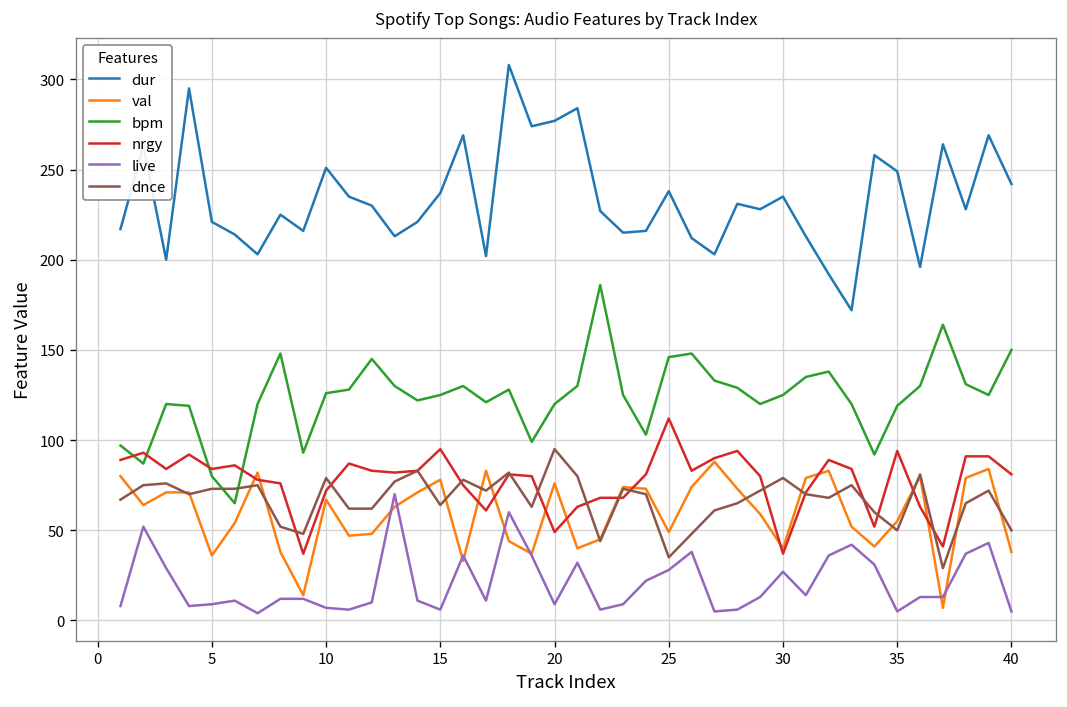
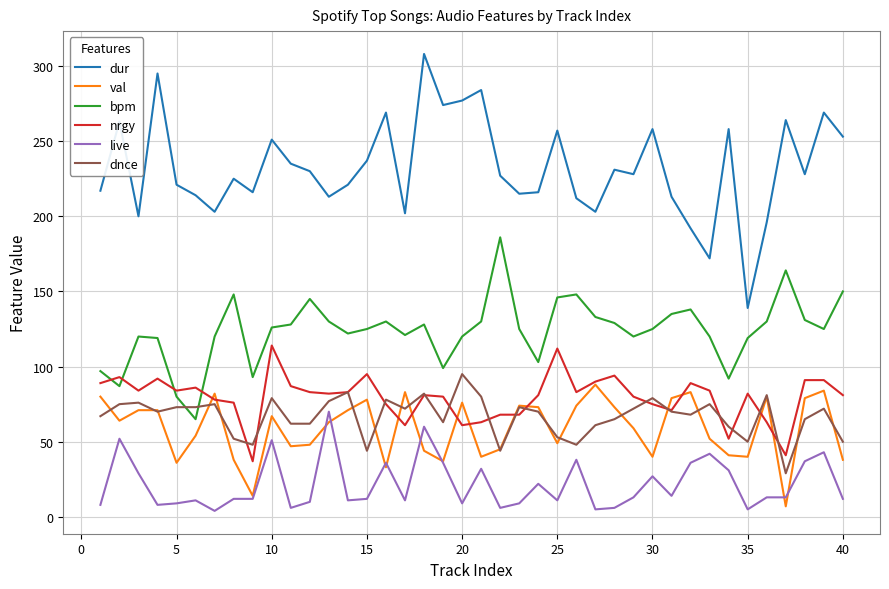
nrgy, 10: 72 -> 114
live, 10: 7 -> 51
live, 15: 6 -> 12
dnce, 15: 64 -> 44
nrgy, 20: 49 -> 61
dur, 25: 238 -> 257
live, 25: 28 -> 11
dnce, 25: 35 -> 53
dur, 30: 235 -> 258
nrgy, 30: 37 -> 75
dur, 35: 249 -> 139
val, 35: 55 -> 40
nrgy, 35: 94 -> 82
dur, 40: 242 -> 253
live, 40: 5 -> 12
